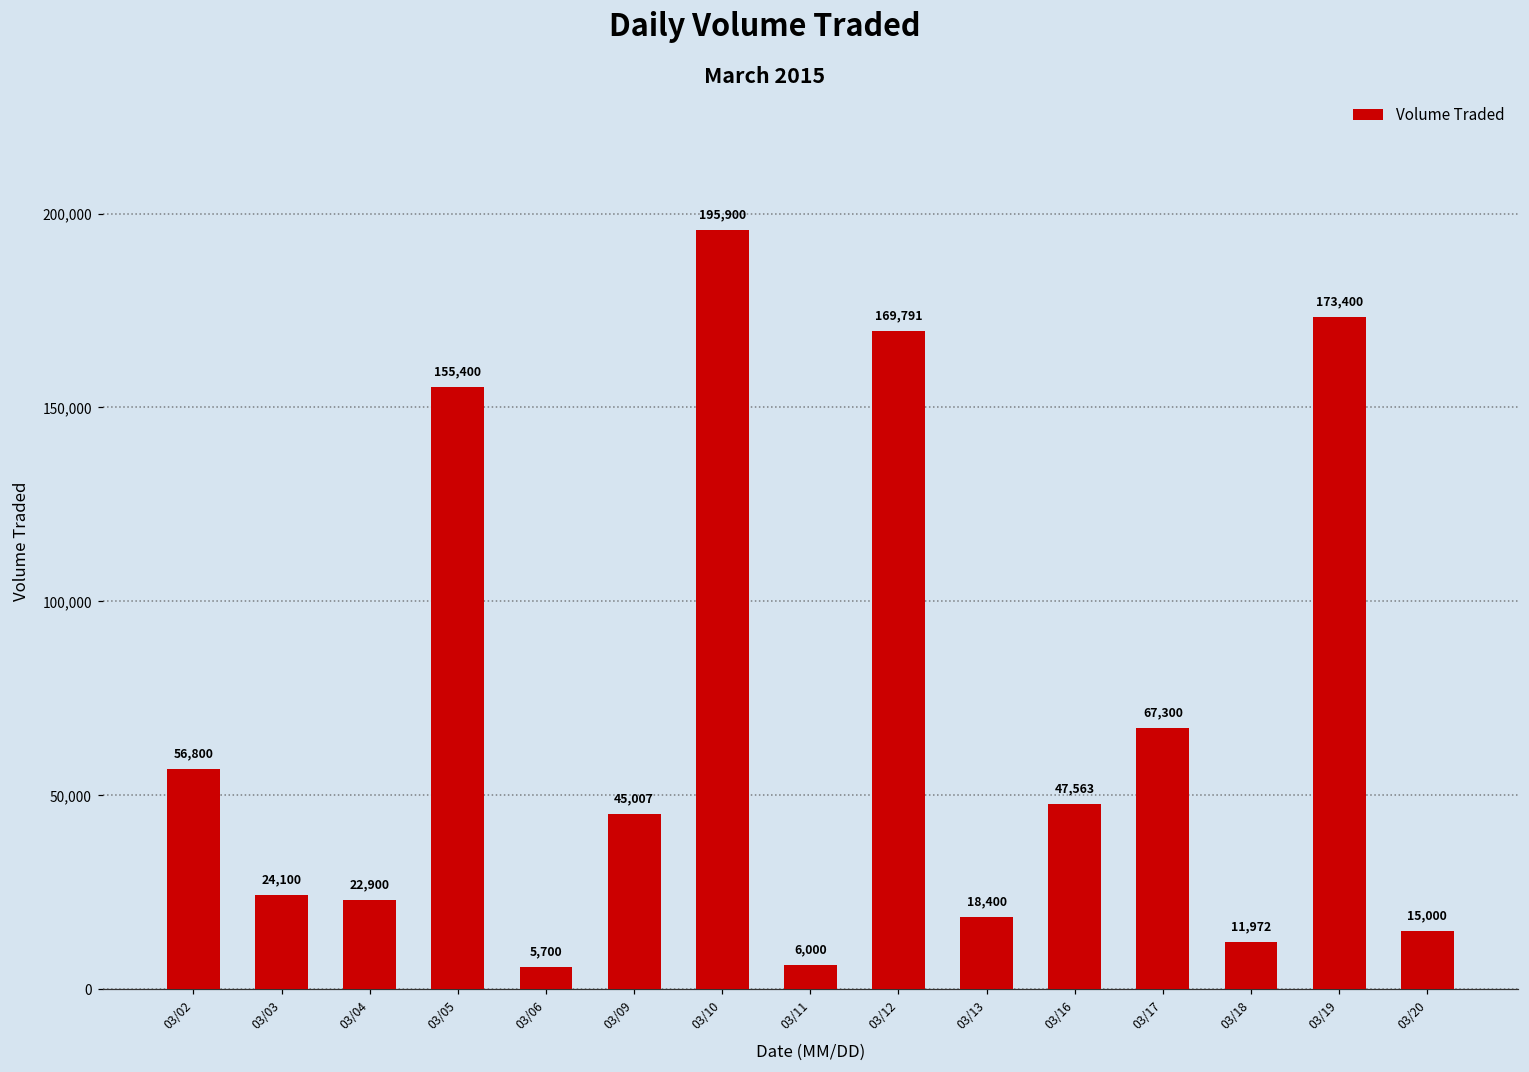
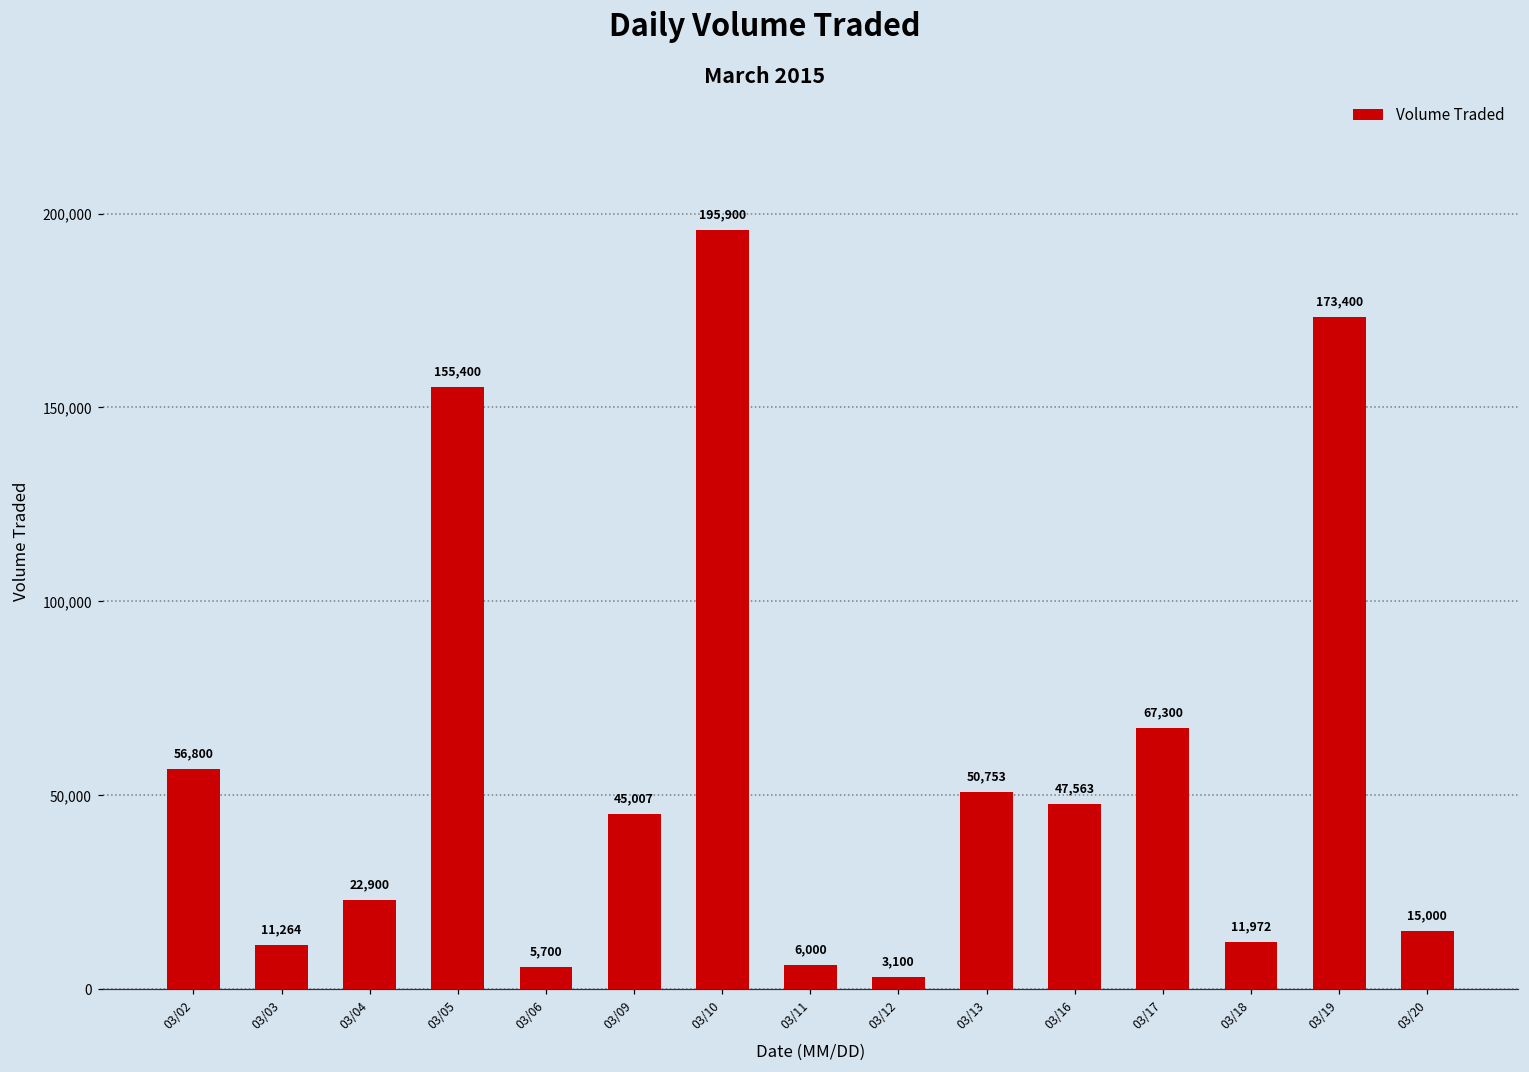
03/03: 24,100 -> 11,264
03/12: 169,791 -> 3,100
03/13: 18,400 -> 50,753
